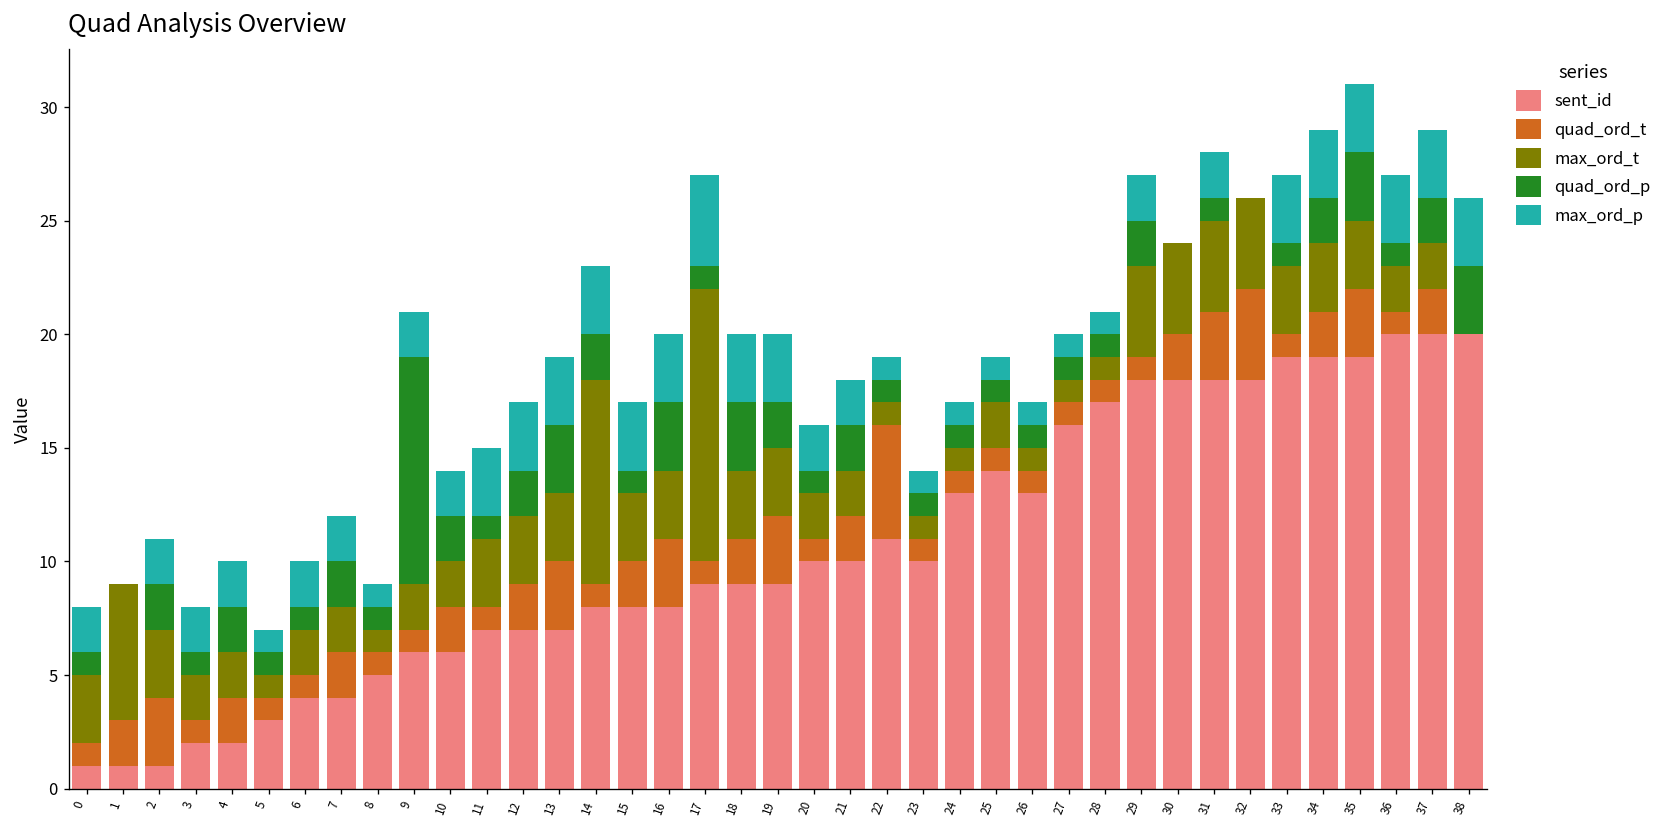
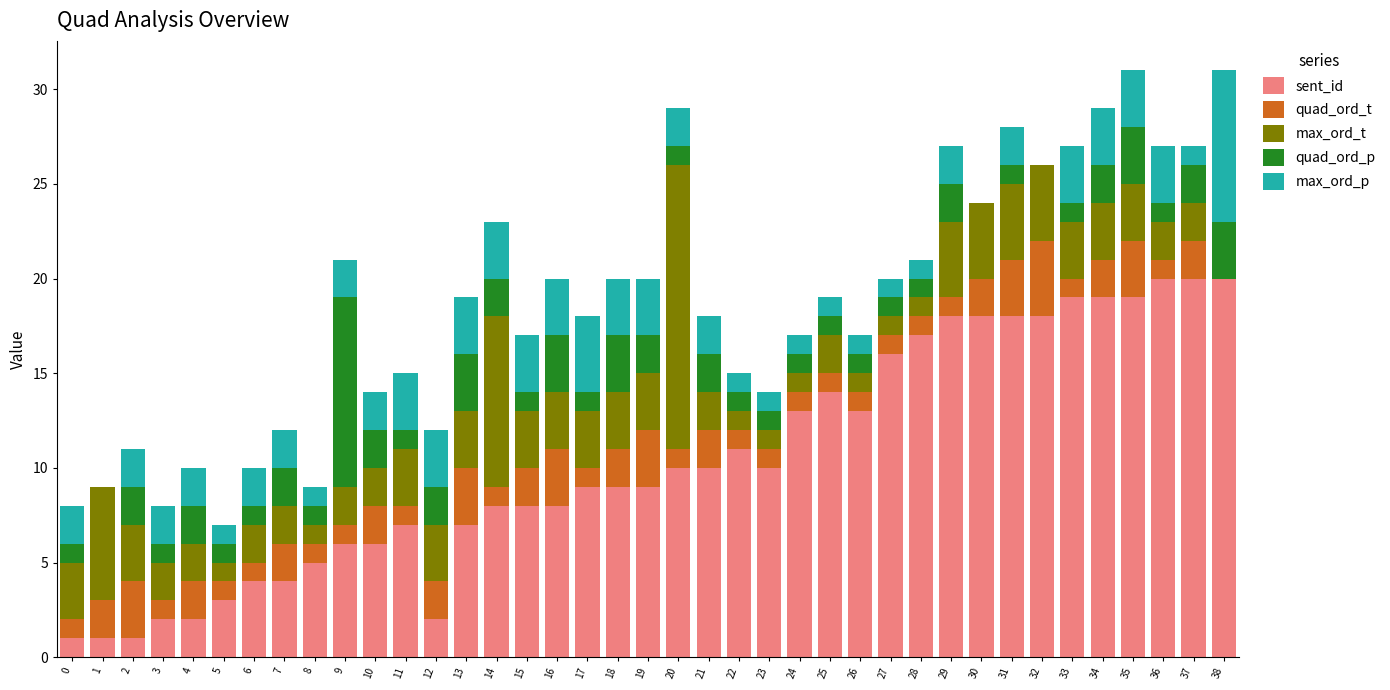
sent_id, 12: 7 -> 2
max_ord_t, 17: 12 -> 3
max_ord_t, 20: 2 -> 15
quad_ord_t, 22: 5 -> 1
max_ord_p, 37: 3 -> 1
max_ord_p, 38: 3 -> 8
